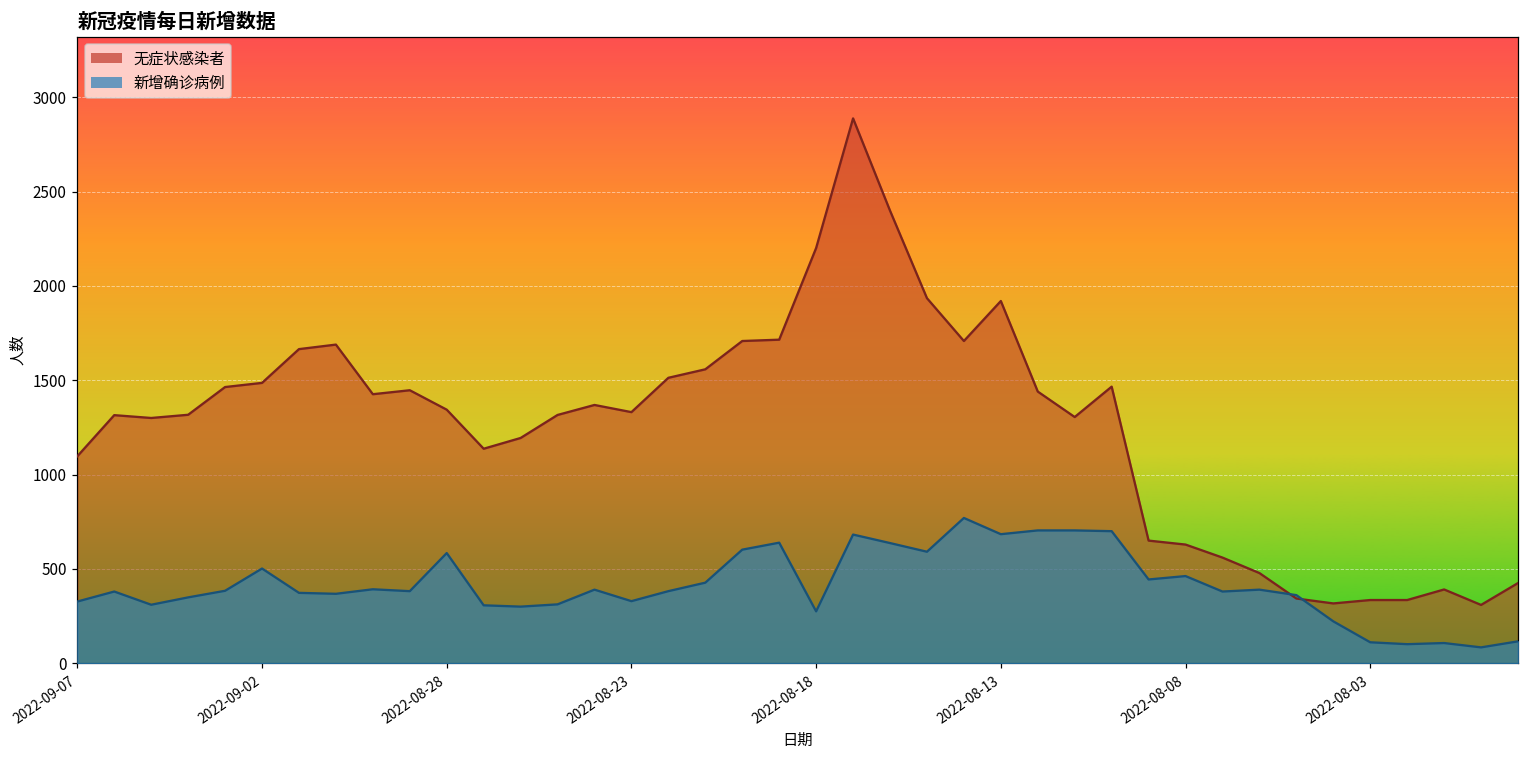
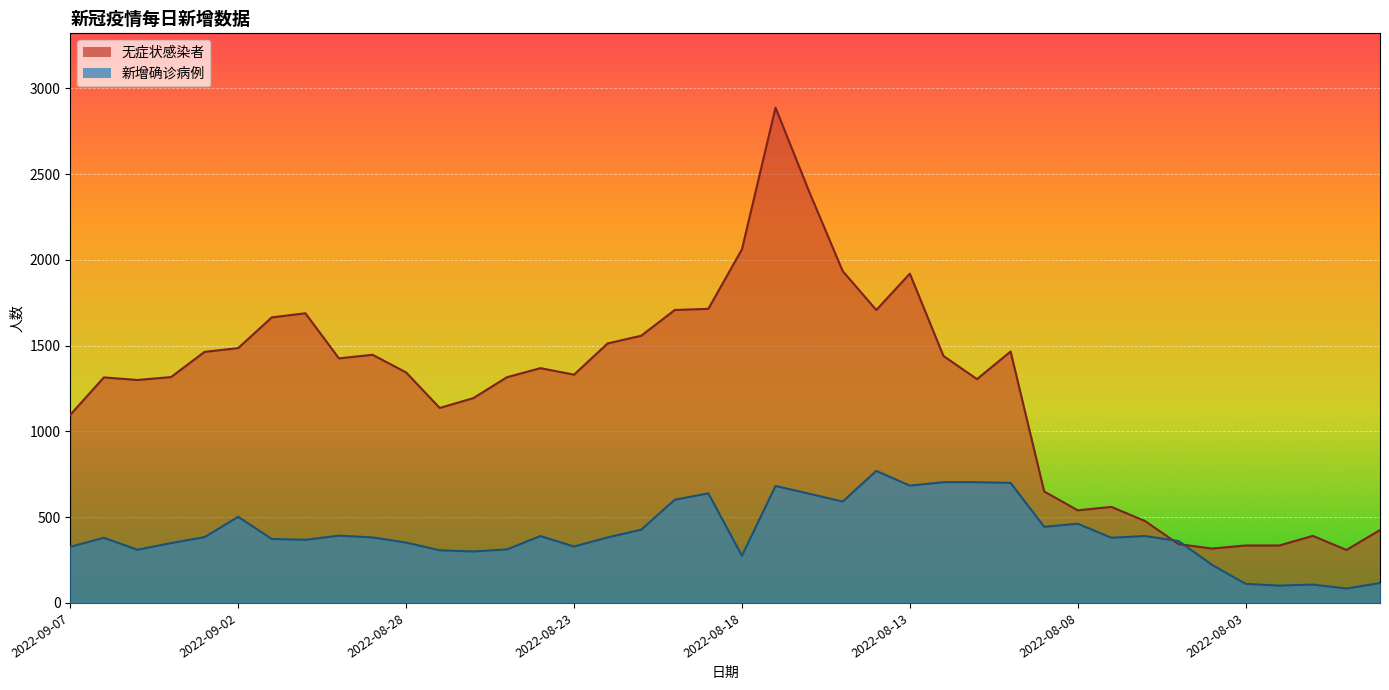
新增确诊病例, 2022-08-28: 580 -> 350
无症状感染者, 2022-08-18: 2200 -> 2060
无症状感染者, 2022-08-08: 630 -> 540
